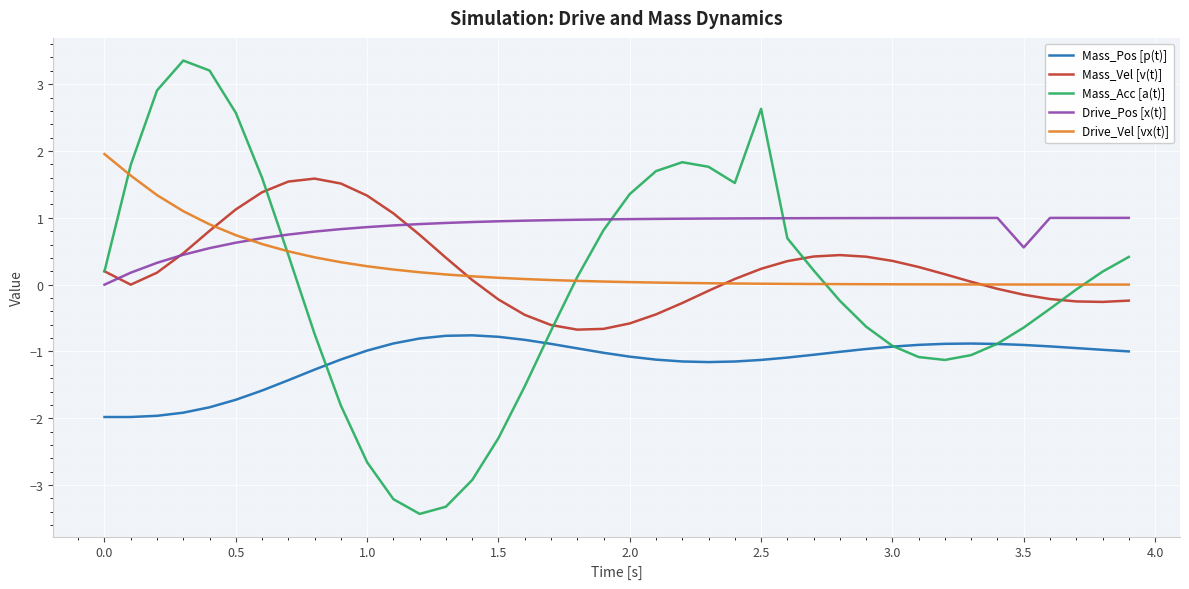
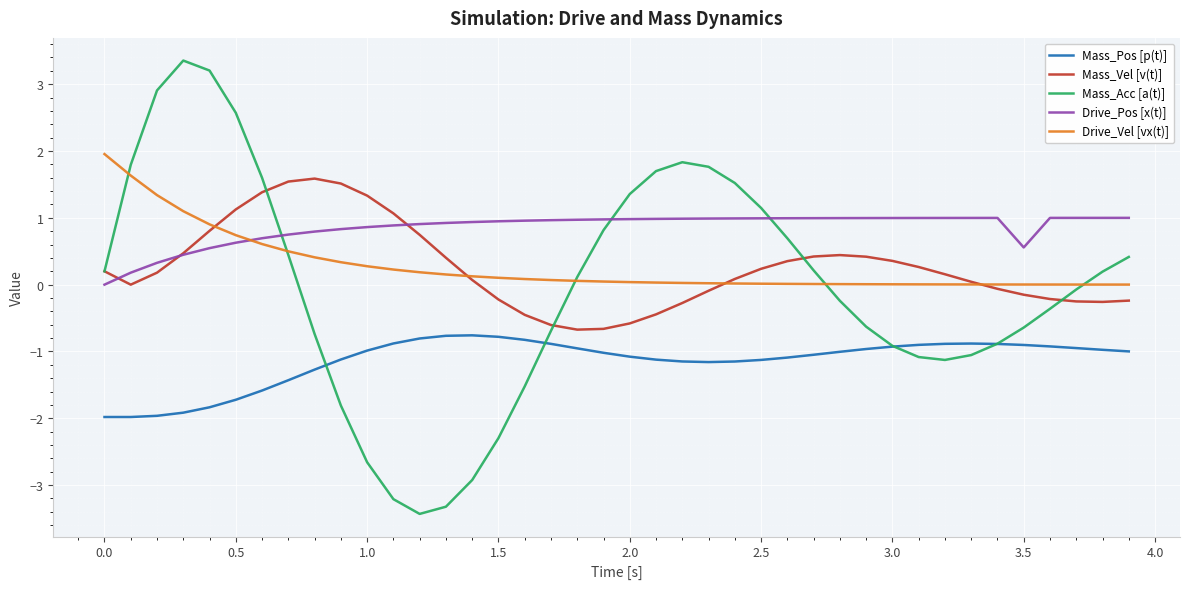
Mass_Acc [a(t)], 2.5: 2.6 -> 1.1
